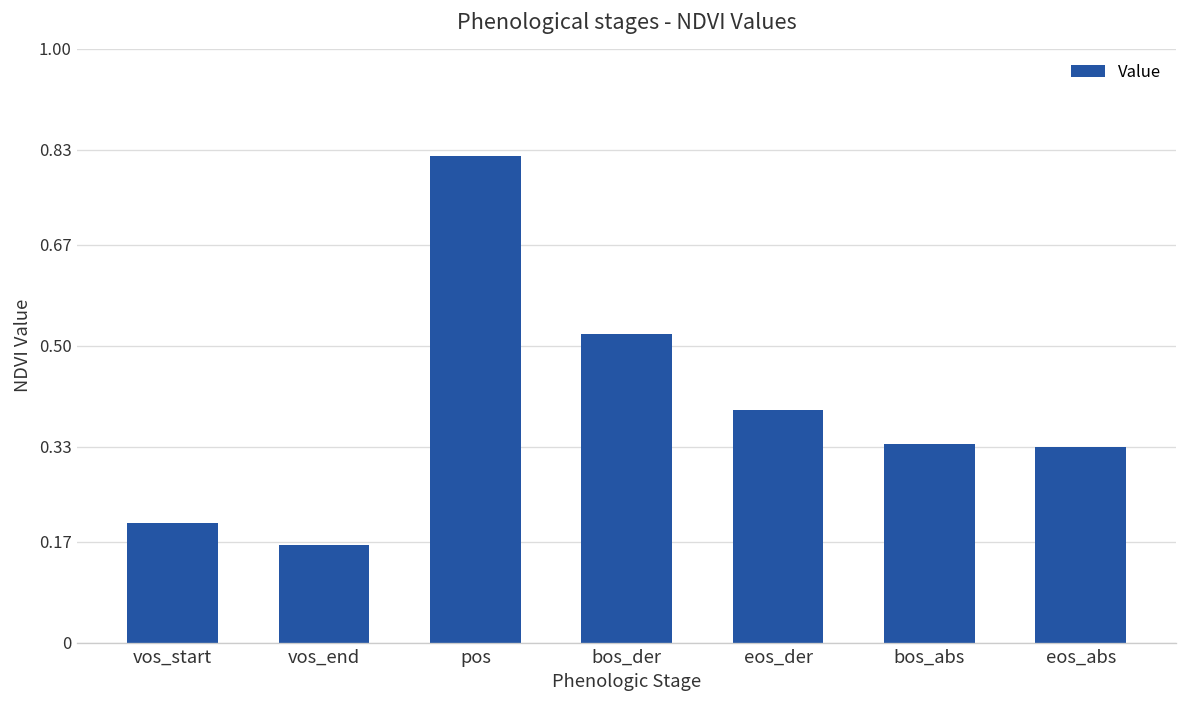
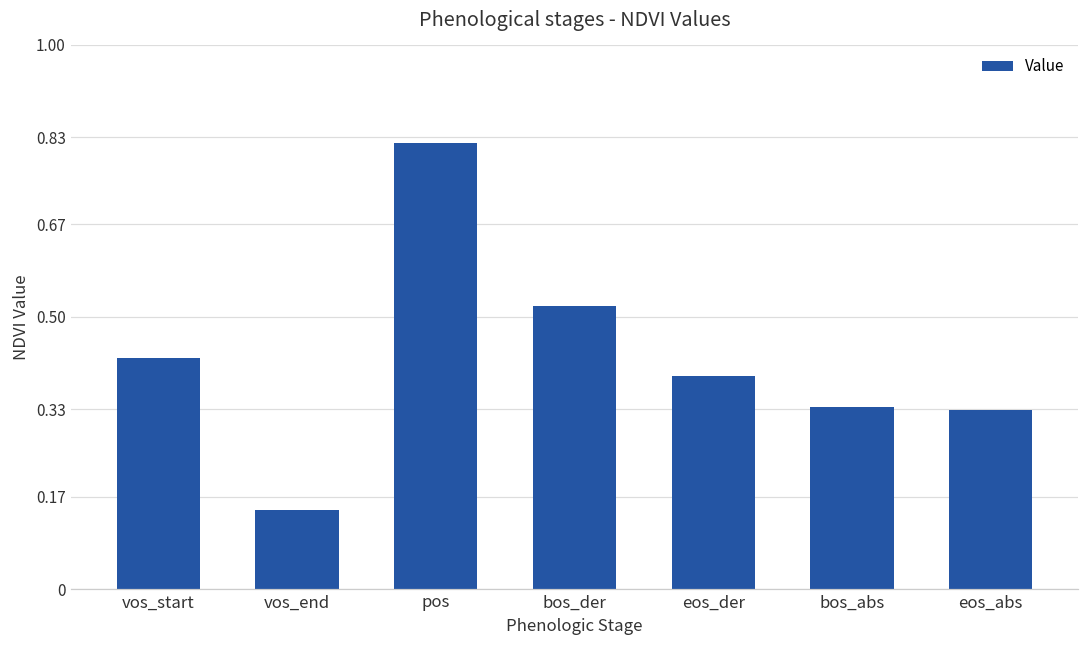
vos_start: 0.20 -> 0.42
vos_end: 0.17 -> 0.15
